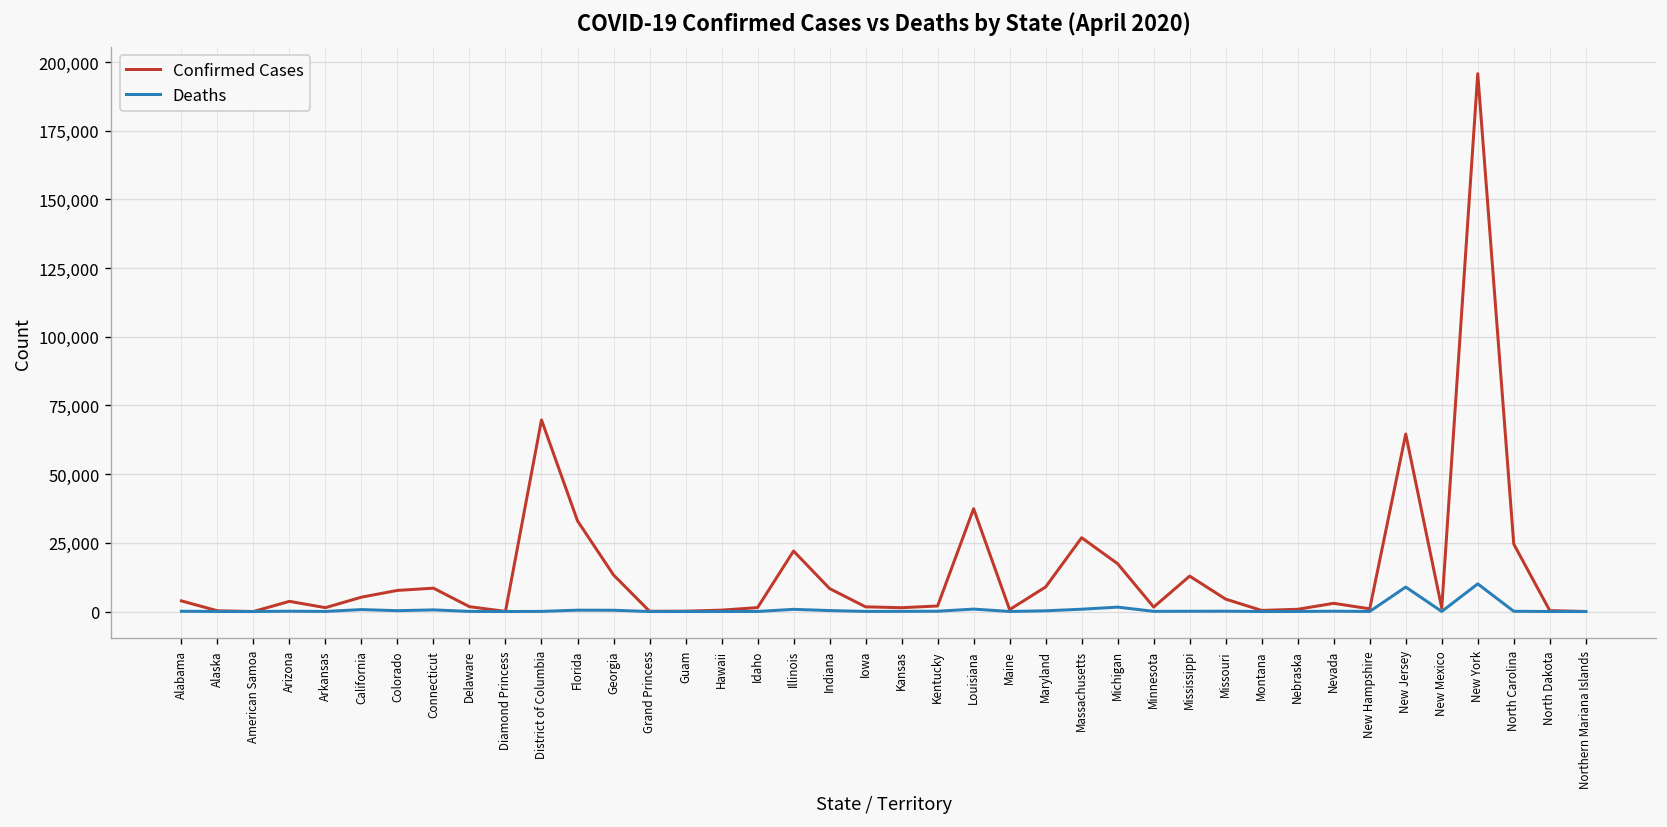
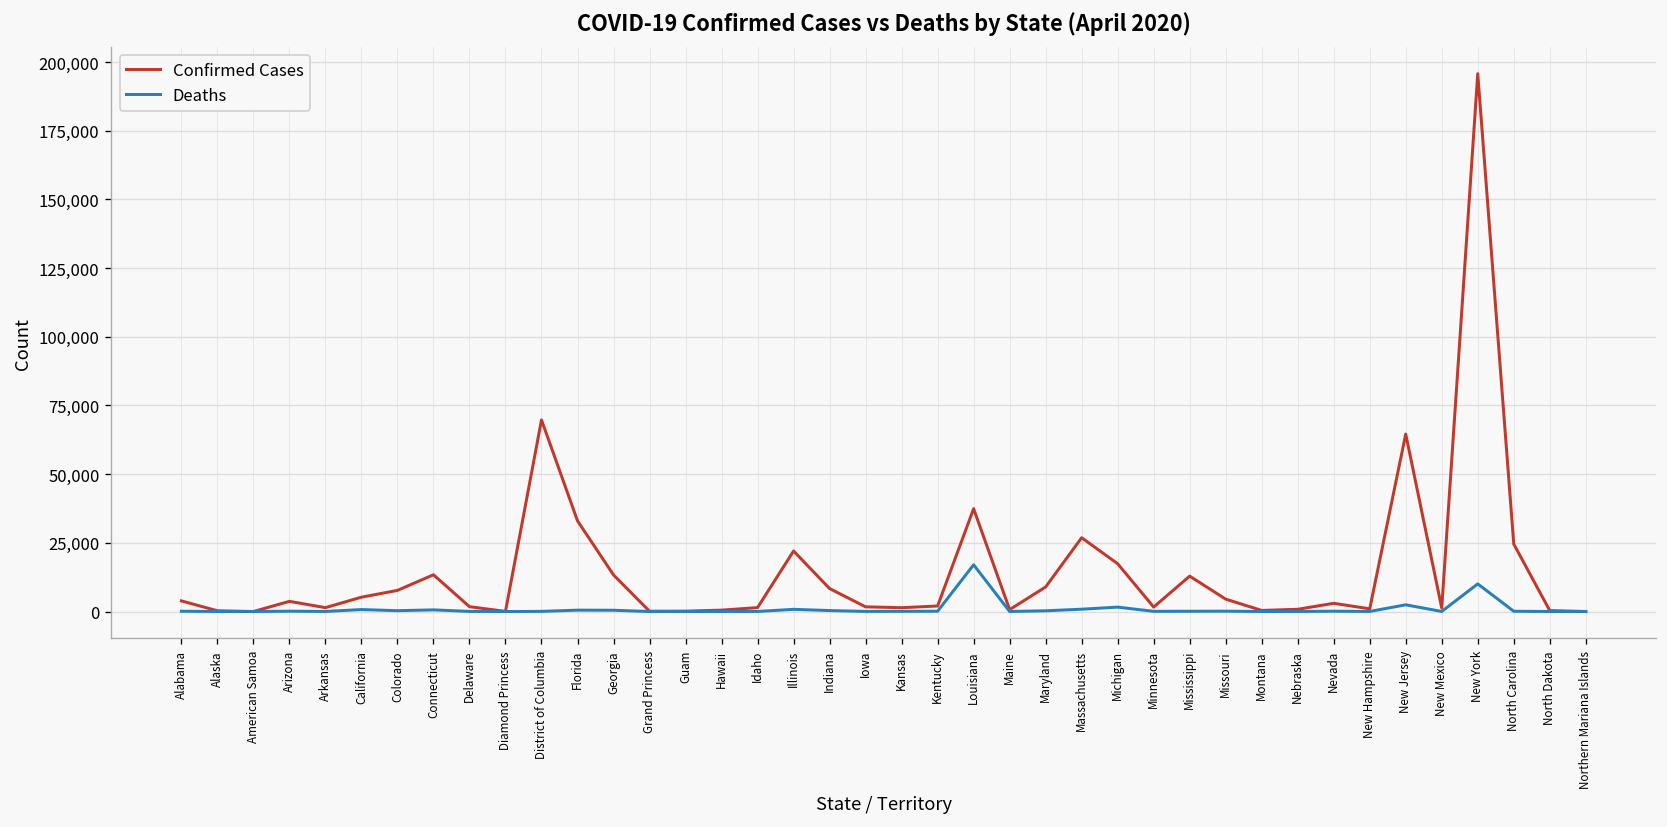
Confirmed Cases, Connecticut: 8,000 -> 13,000
Deaths, Louisiana: 1,000 -> 17,000
Deaths, New Jersey: 9,000 -> 2,000
